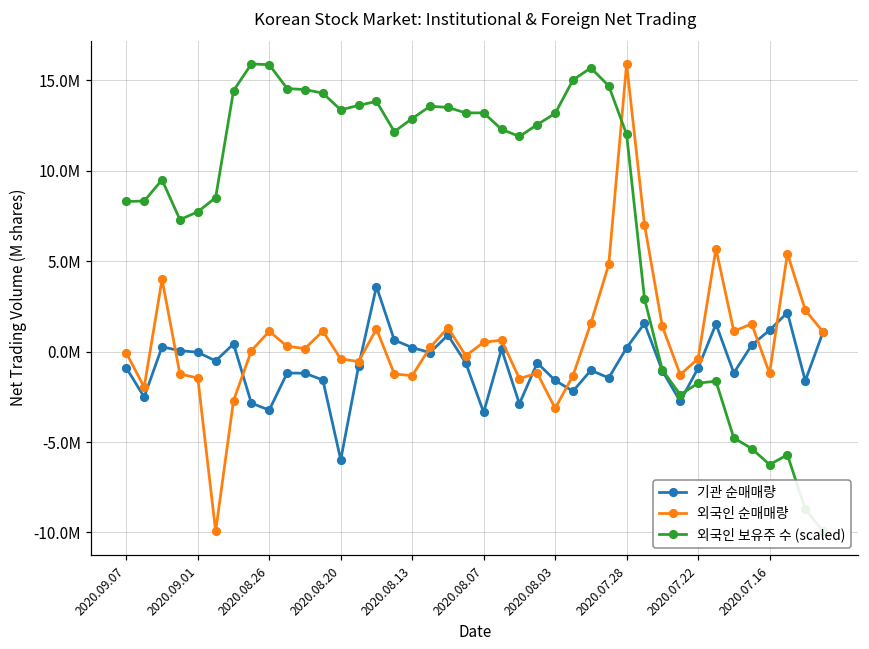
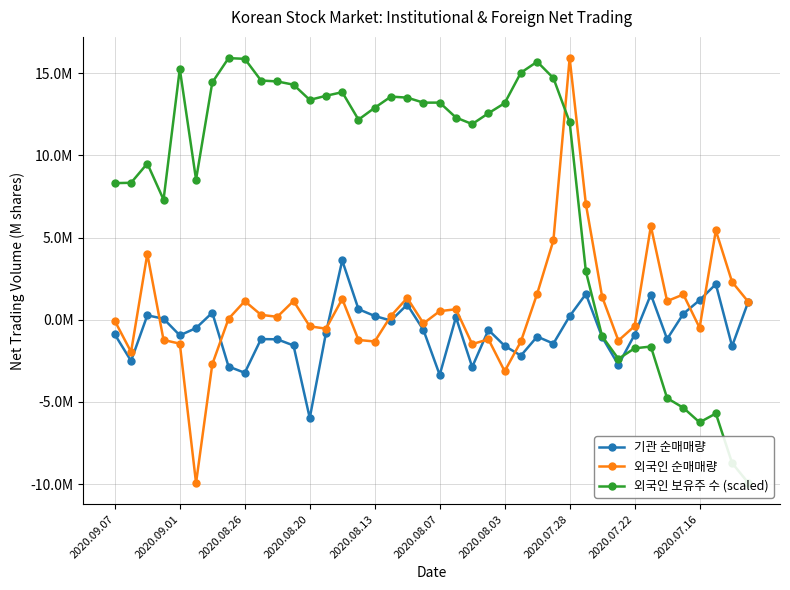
기관 순매매량, 2020.09.01: 0 -> -1000000
외국인 보유주 수 (scaled), 2020.09.01: 7700000 -> 15300000
외국인 순매매량, 2020.07.16: -1200000 -> -500000
